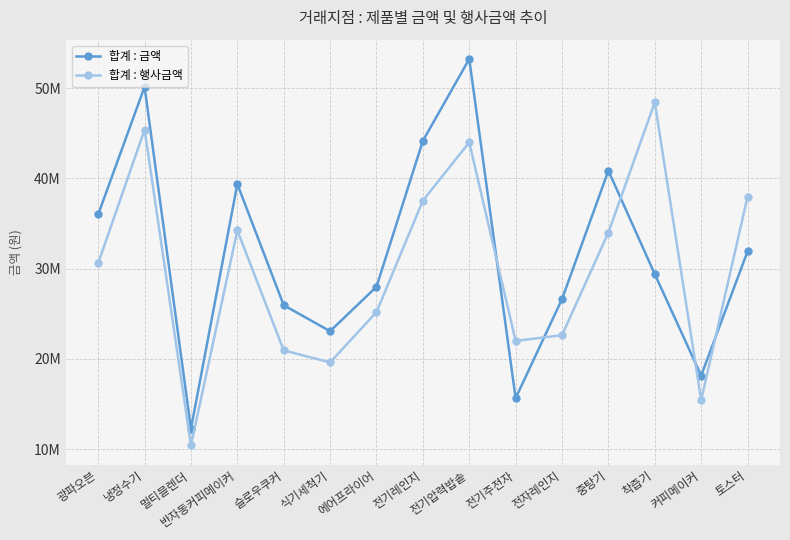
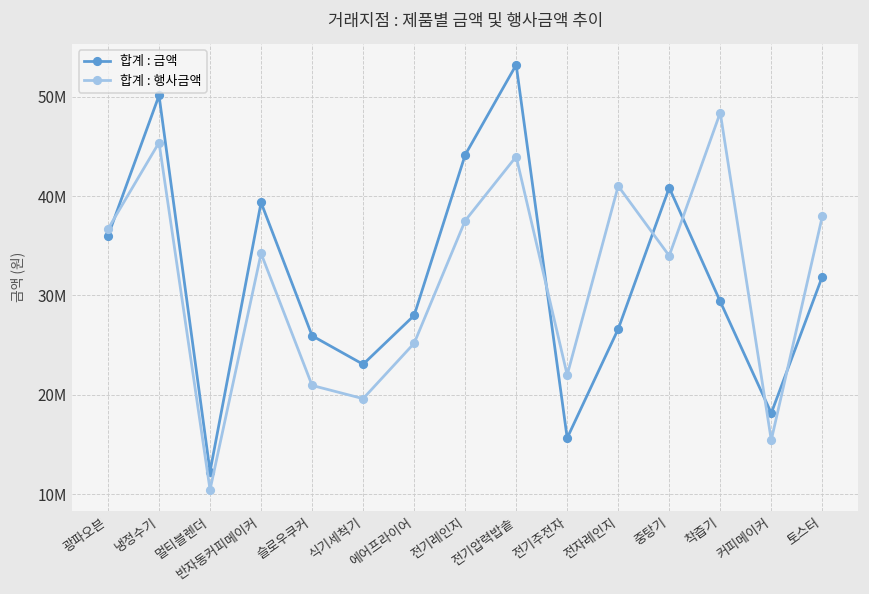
합계 : 행사금액, 광파오븐: 31000000 -> 37000000
합계 : 행사금액, 전자레인지: 23000000 -> 41000000
